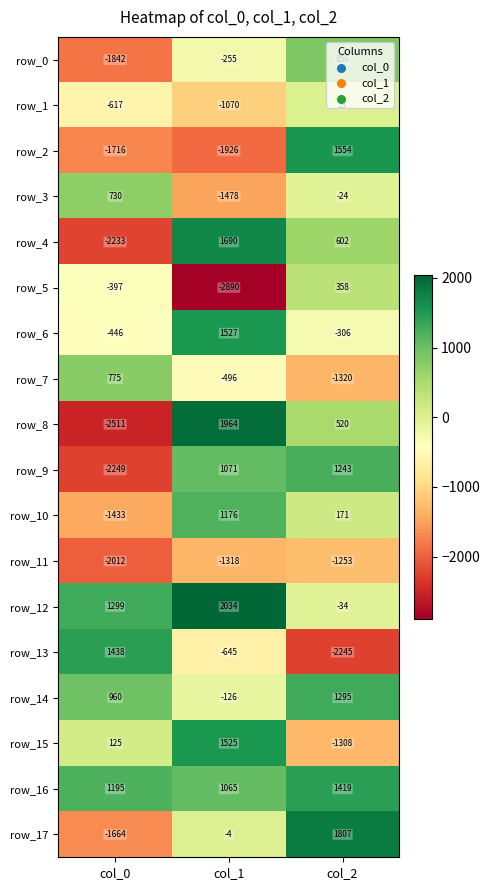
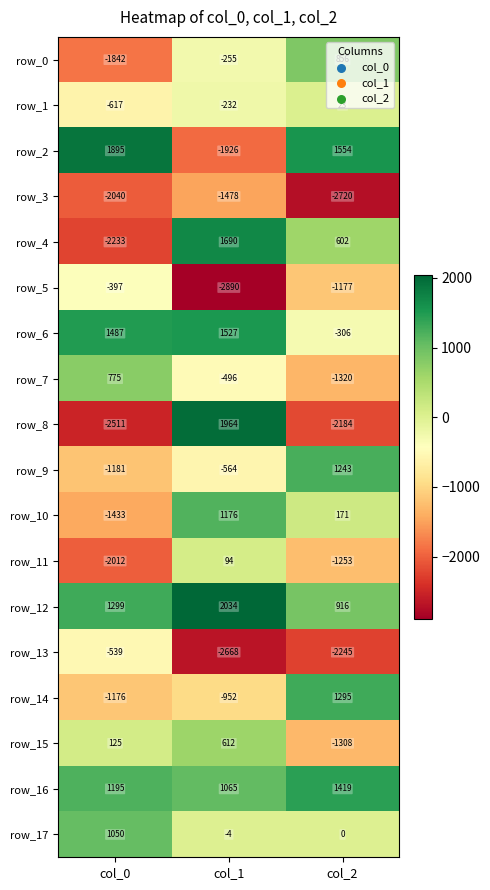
row_1, col_1: -1070 -> -232
row_2, col_0: -1716 -> 1895
row_3, col_0: 730 -> -2040
row_3, col_2: -24 -> -2720
row_5, col_2: 358 -> -1177
row_6, col_0: -446 -> 1487
row_8, col_2: 520 -> -2184
row_9, col_0: -2249 -> -1181
row_9, col_1: 1071 -> -564
row_11, col_1: -1318 -> 94
row_12, col_2: -34 -> 916
row_13, col_0: 1438 -> -539
row_13, col_1: -645 -> -2668
row_14, col_0: 960 -> -1176
row_14, col_1: -126 -> -952
row_15, col_1: 1525 -> 612
row_17, col_0: -1664 -> 1050
row_17, col_2: 1807 -> 0
